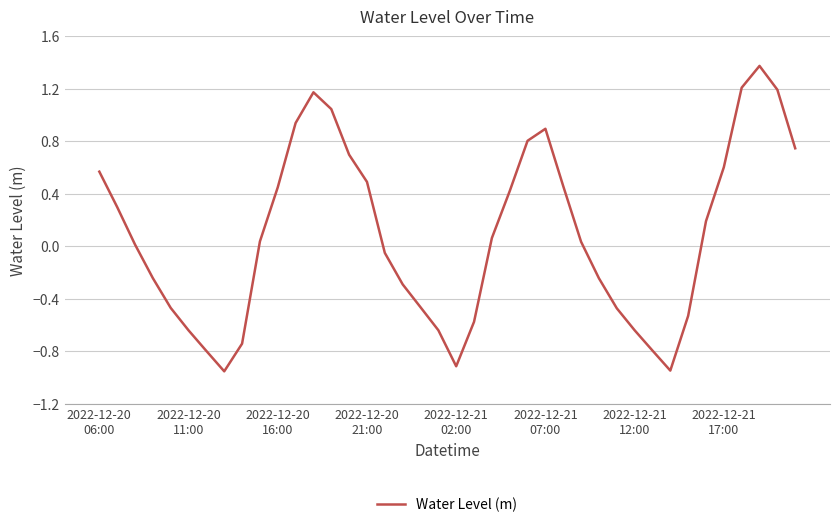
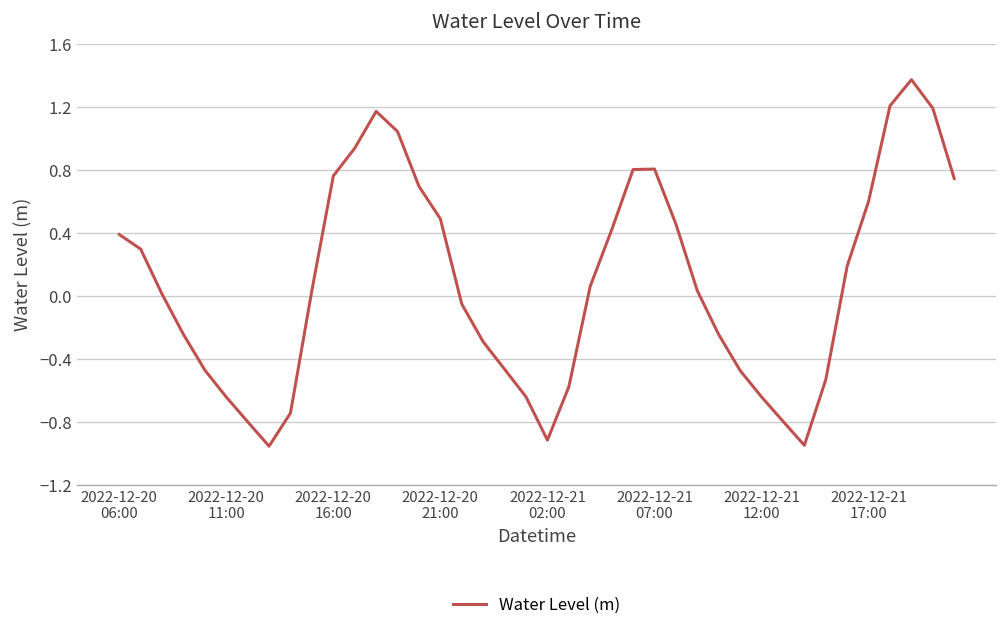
2022-12-20 06:00: 0.57 -> 0.39
2022-12-20 16:00: 0.45 -> 0.76
2022-12-21 07:00: 0.89 -> 0.81
